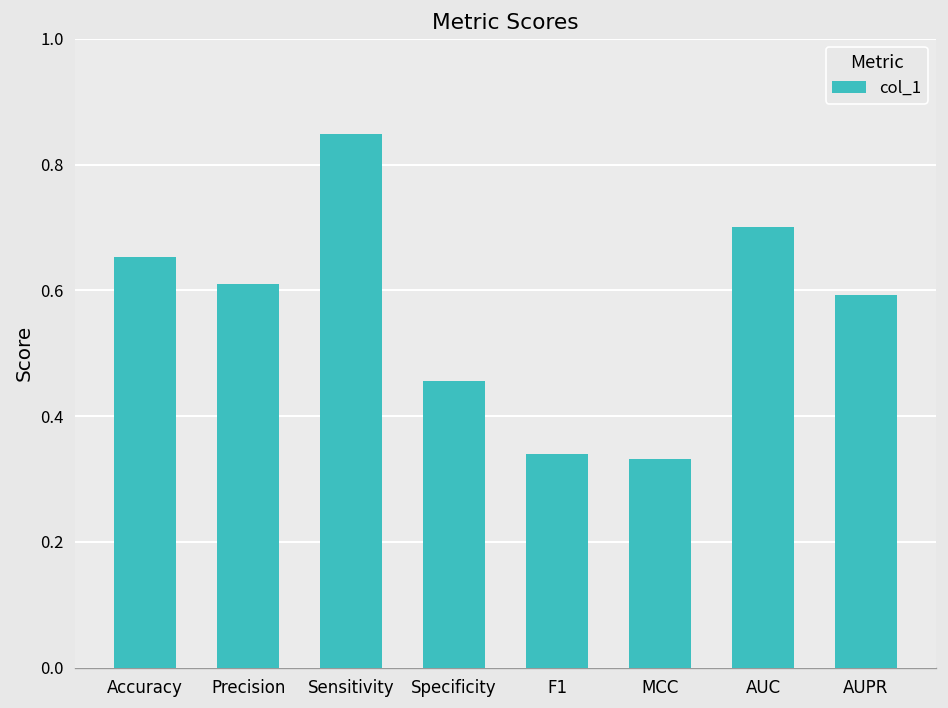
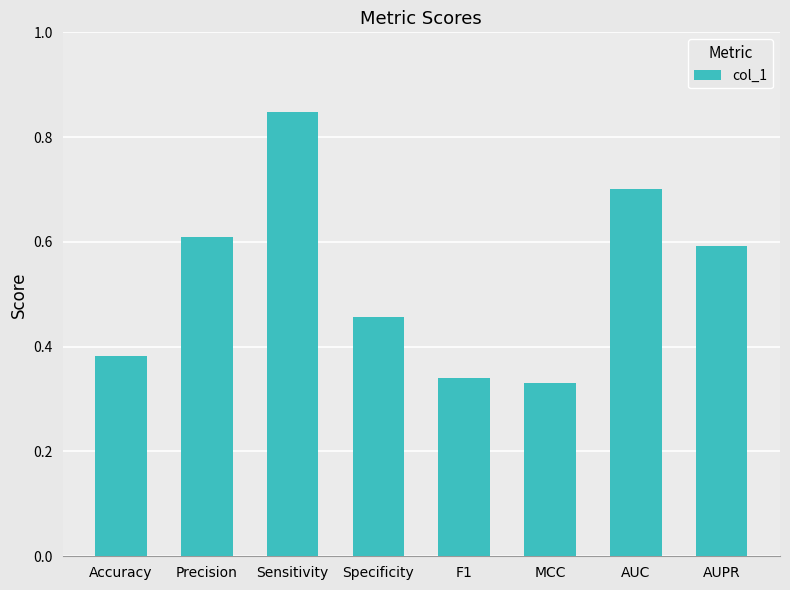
Accuracy: 0.65 -> 0.38
